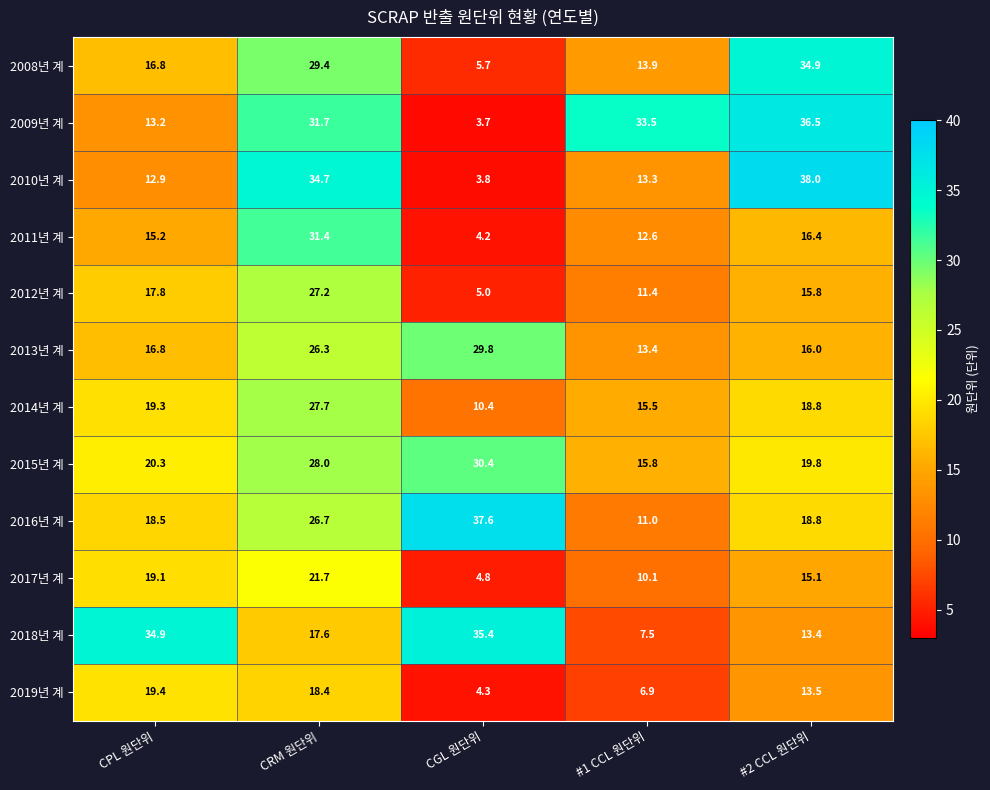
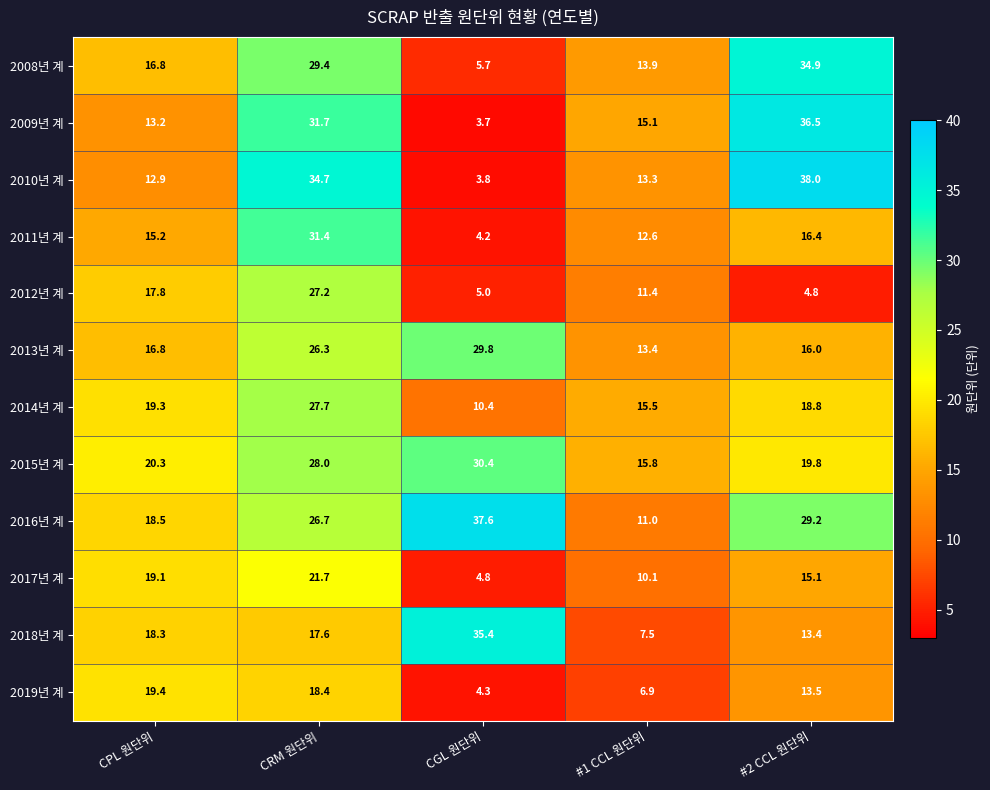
2009년 계, #1 CCL 원단위: 33.5 -> 15.1
2012년 계, #2 CCL 원단위: 15.8 -> 4.8
2016년 계, #2 CCL 원단위: 18.8 -> 29.2
2018년 계, CPL 원단위: 34.9 -> 18.3
